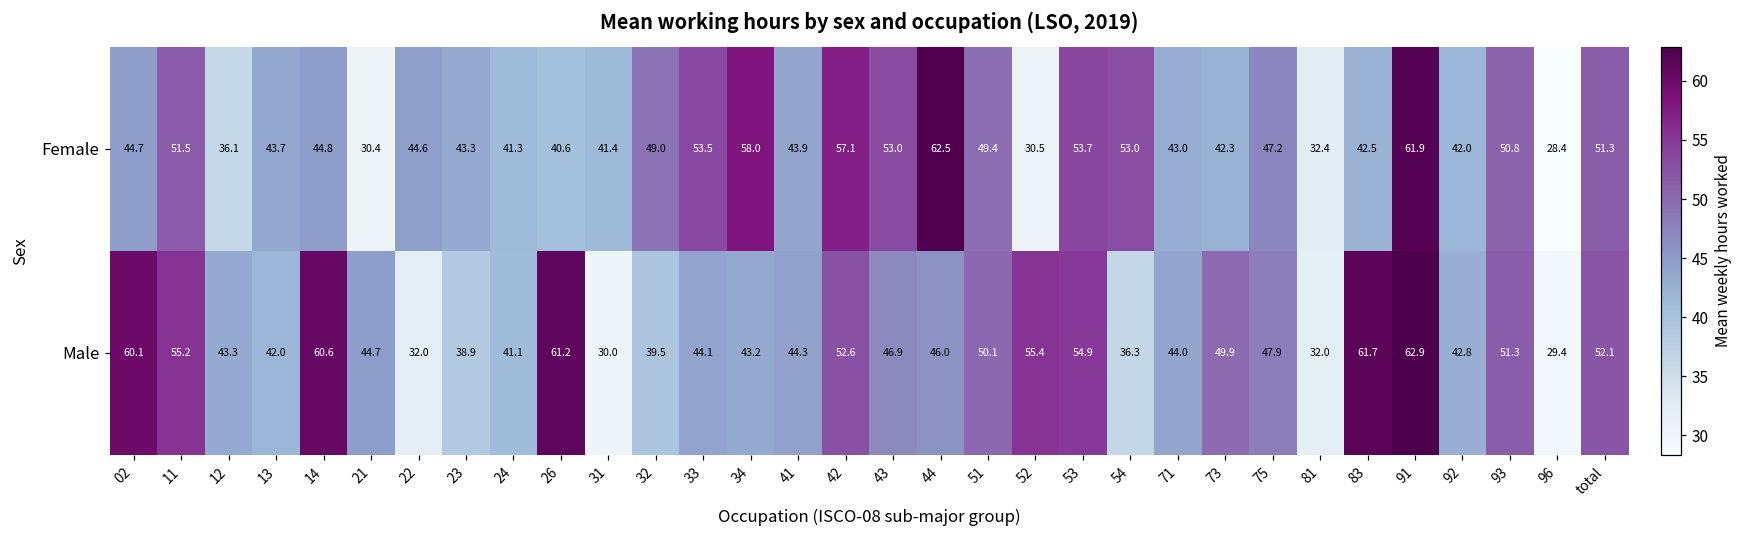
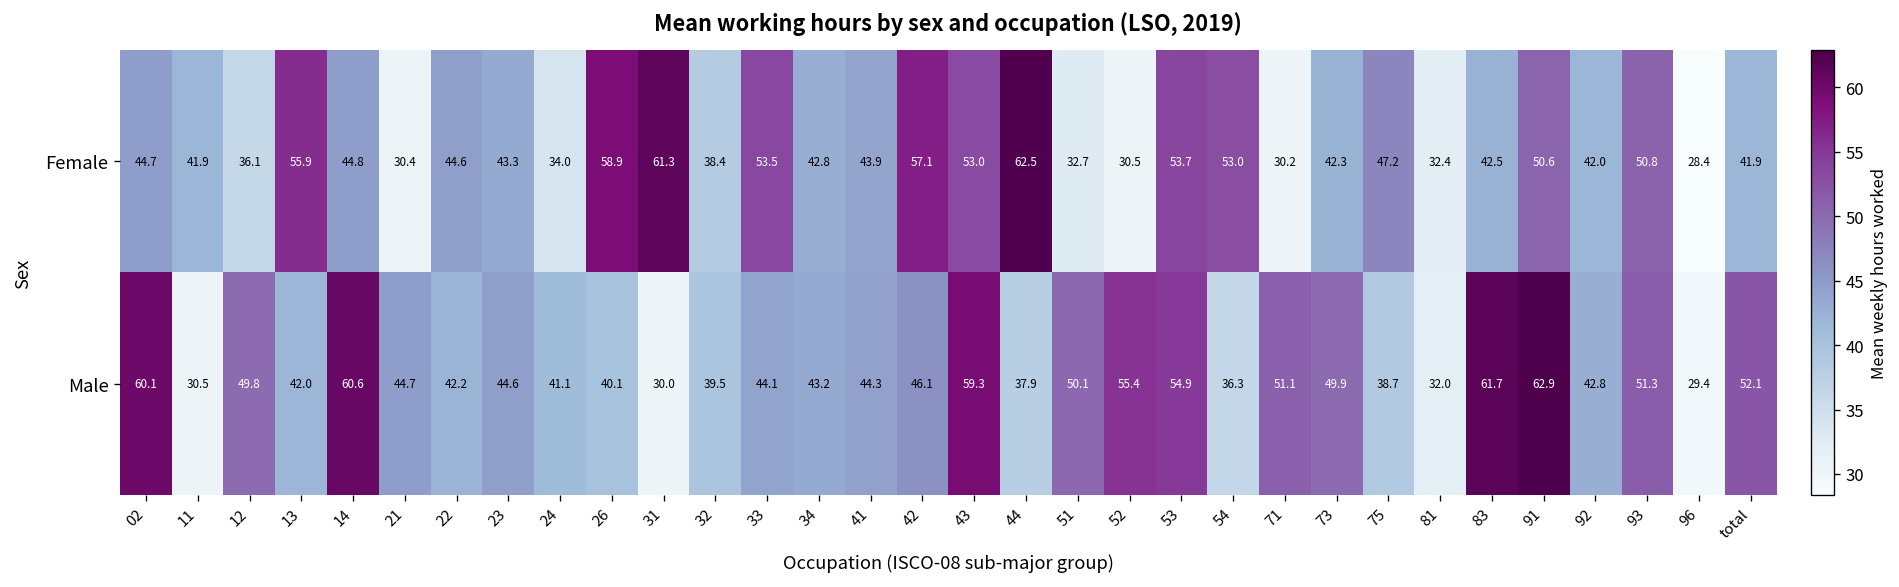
Female, 11: 51.5 -> 41.9
Female, 13: 43.7 -> 55.9
Female, 24: 41.3 -> 34.0
Female, 26: 40.6 -> 58.9
Female, 31: 41.4 -> 61.3
Female, 32: 49.0 -> 38.4
Female, 34: 58.0 -> 42.8
Female, 51: 49.4 -> 32.7
Female, 71: 43.0 -> 30.2
Female, 91: 61.9 -> 50.6
Female, total: 51.3 -> 41.9
Male, 11: 55.2 -> 30.5
Male, 12: 43.3 -> 49.8
Male, 22: 32.0 -> 42.2
Male, 23: 38.9 -> 44.6
Male, 26: 61.2 -> 40.1
Male, 42: 52.6 -> 46.1
Male, 43: 46.9 -> 59.3
Male, 44: 46.0 -> 37.9
Male, 71: 44.0 -> 51.1
Male, 75: 47.9 -> 38.7
